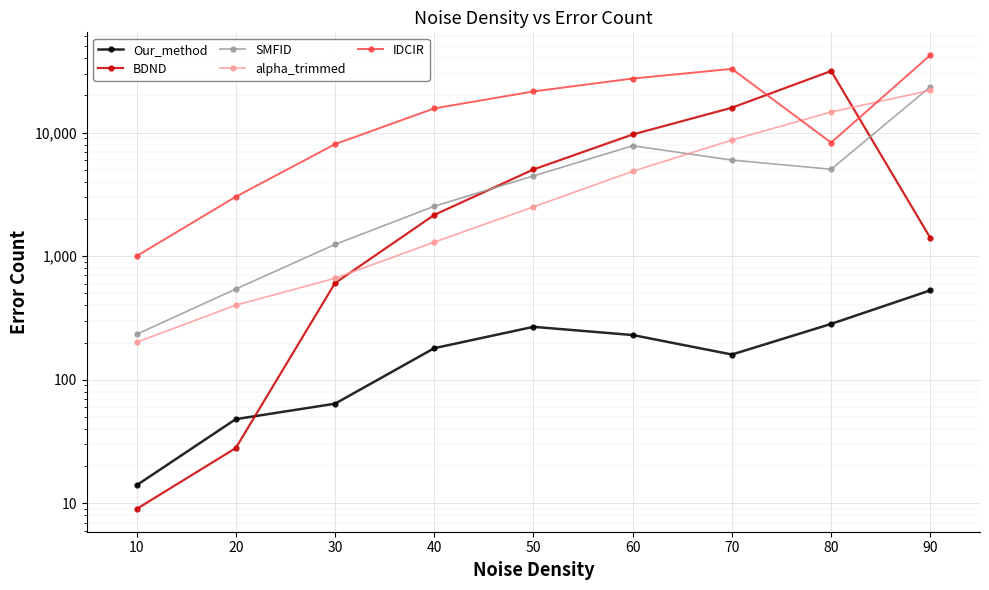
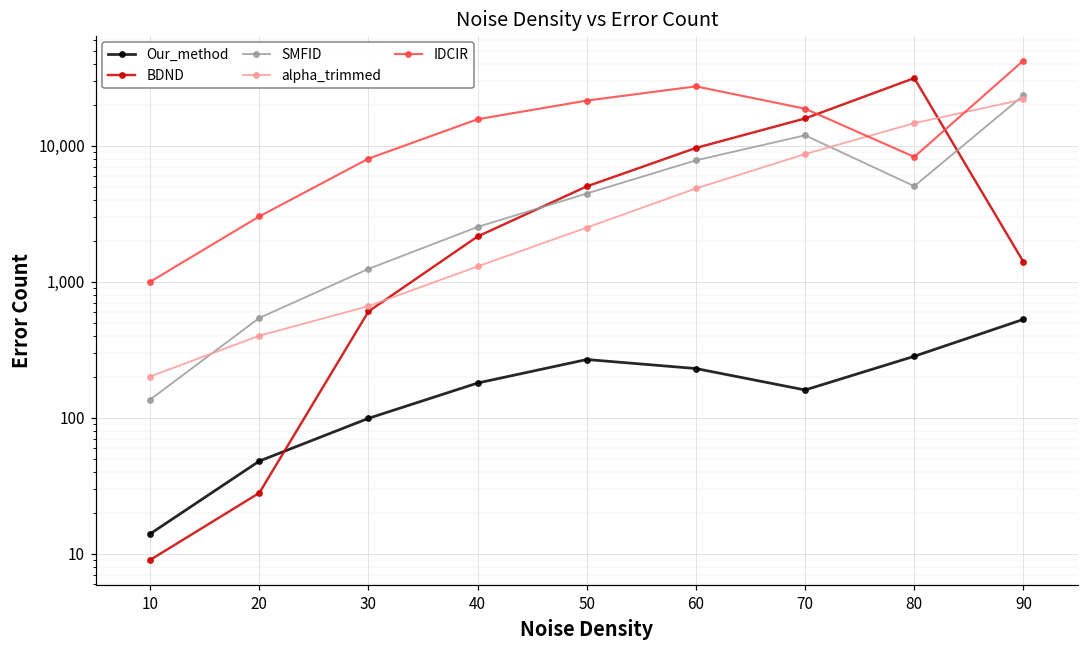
SMFID, 10: 230 -> 140
Our_method, 30: 60 -> 100
SMFID, 70: 6,000 -> 12,000
IDCIR, 70: 33,000 -> 19,000
